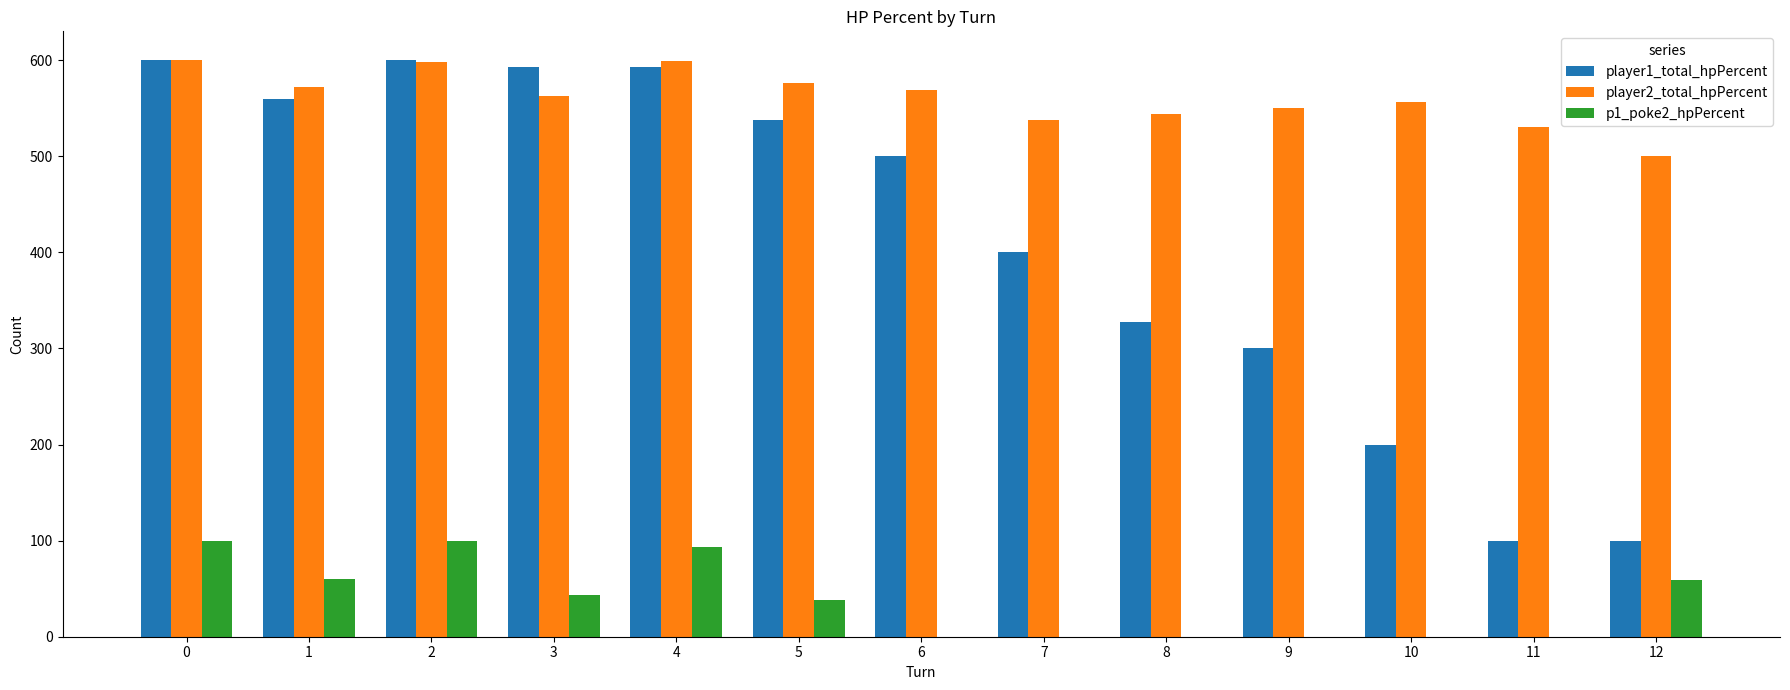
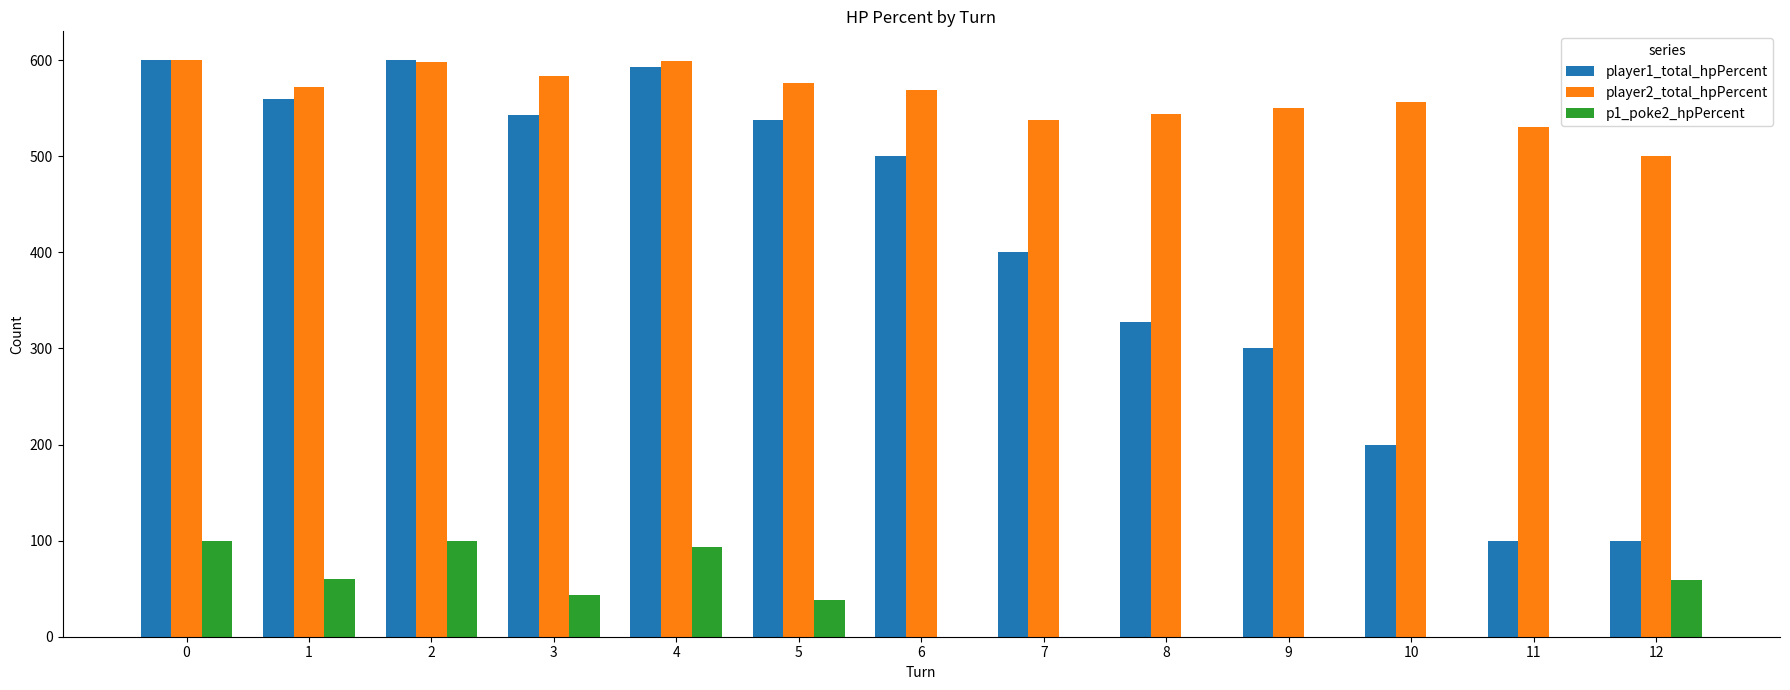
player1_total_hpPercent, 3: 590 -> 540
player2_total_hpPercent, 3: 560 -> 580
